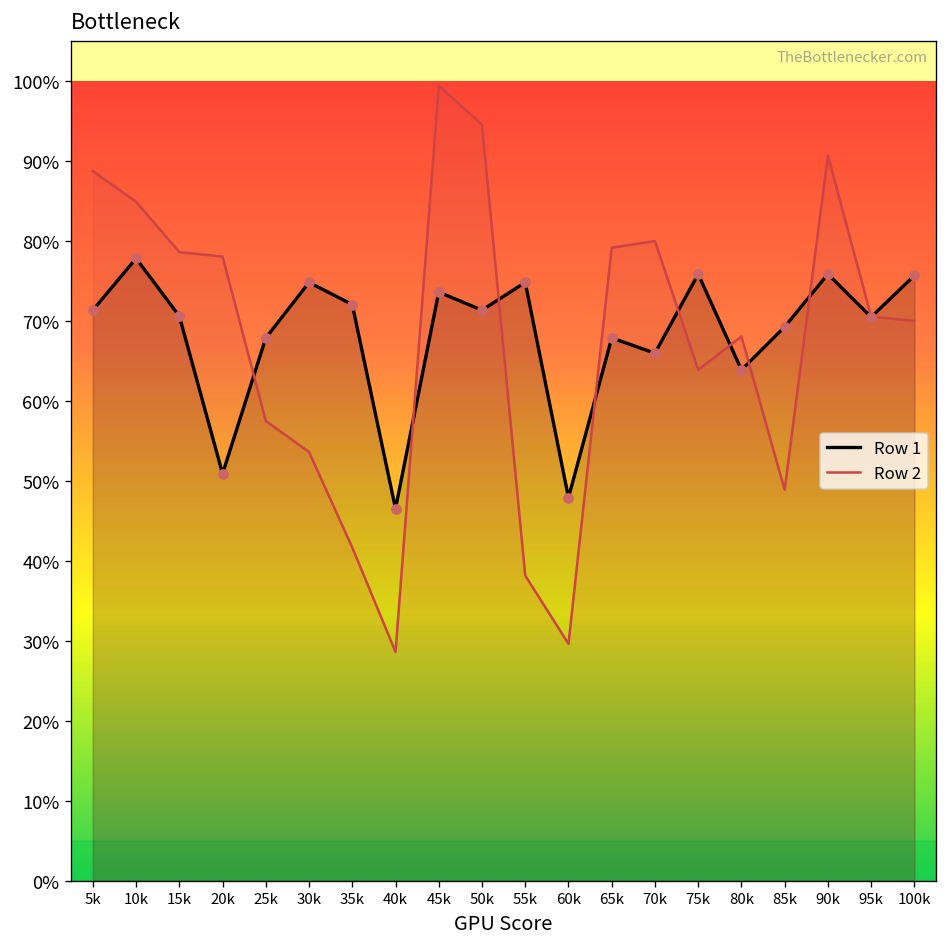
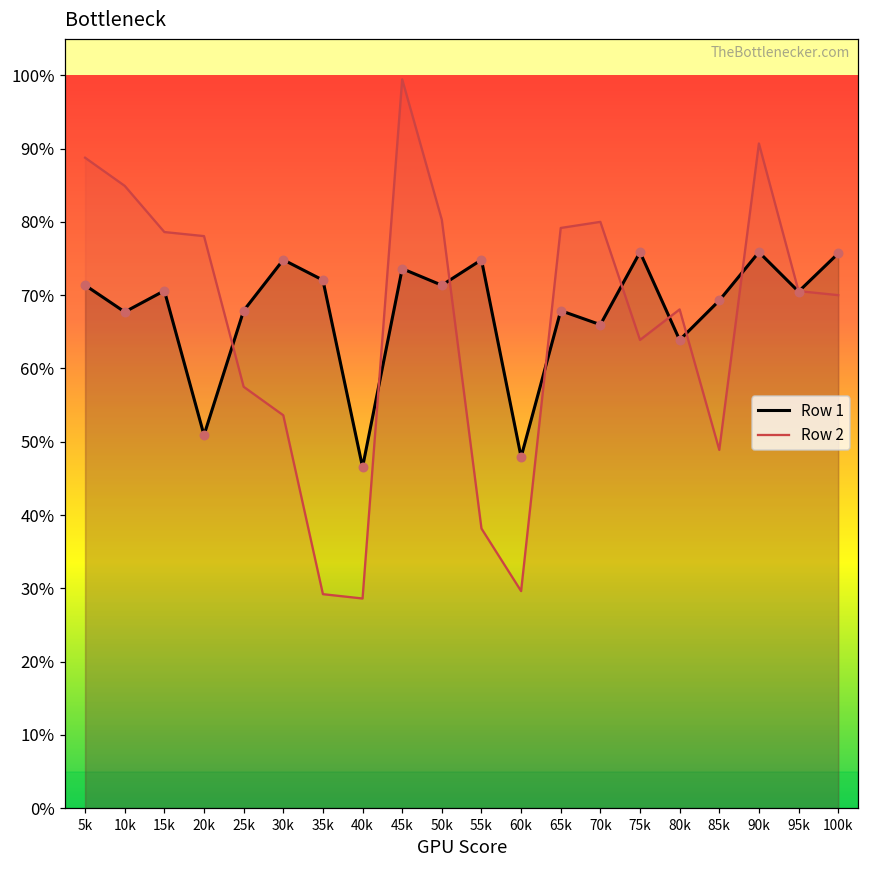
Row 1, 10k: 78% -> 68%
Row 2, 35k: 42% -> 29%
Row 2, 50k: 95% -> 80%
